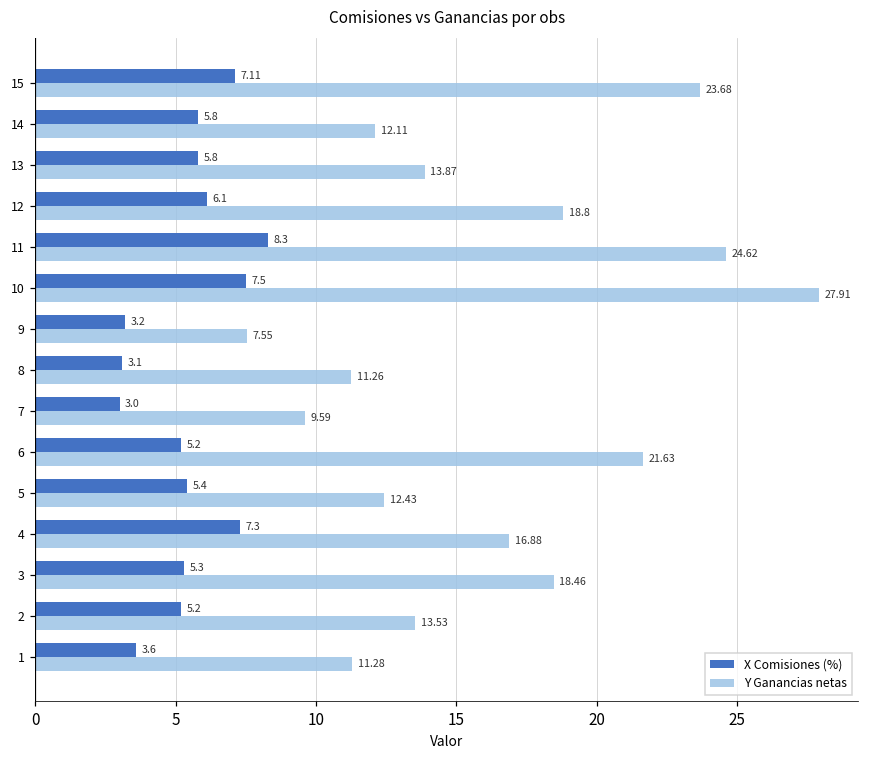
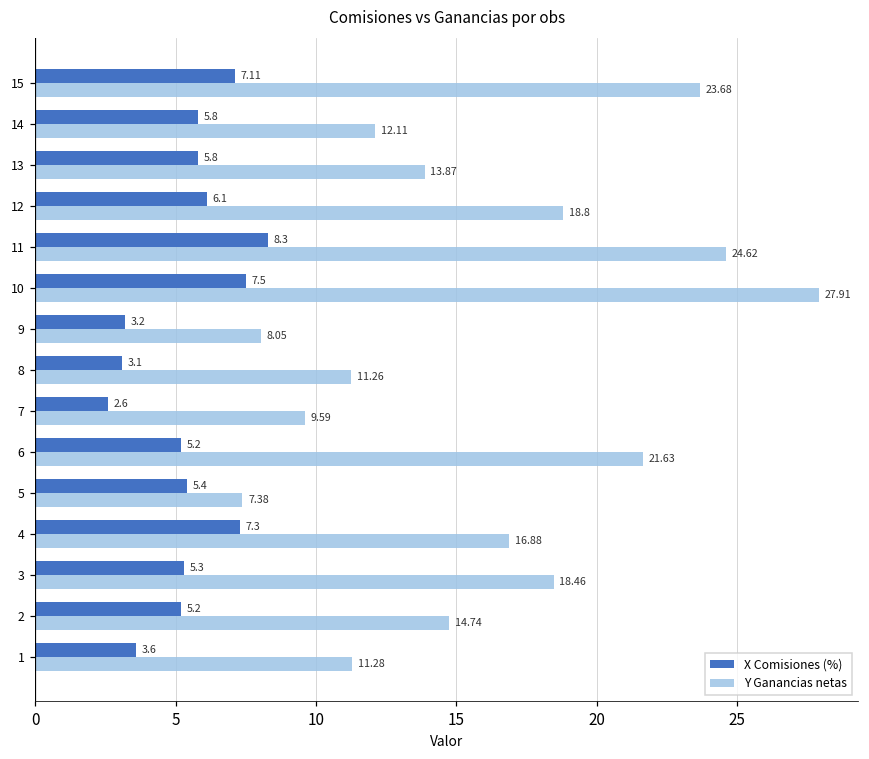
Y Ganancias netas, 9: 7.55 -> 8.05
X Comisiones (%), 7: 3.0 -> 2.6
Y Ganancias netas, 5: 12.43 -> 7.38
Y Ganancias netas, 2: 13.53 -> 14.74
